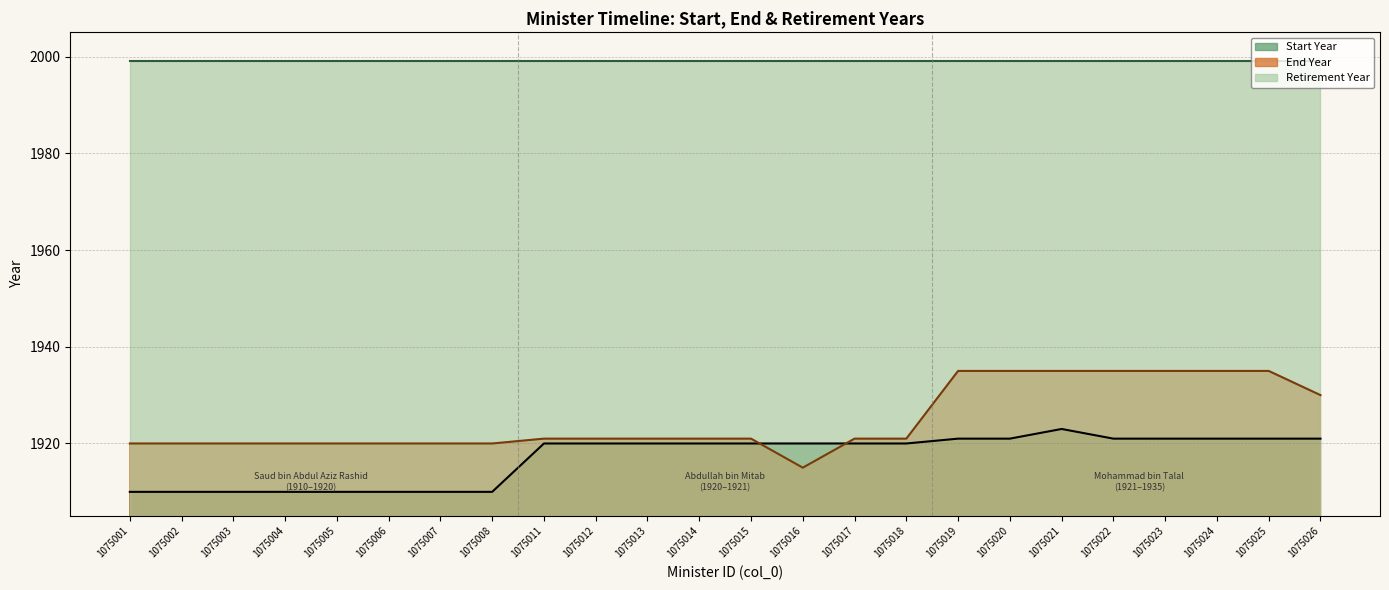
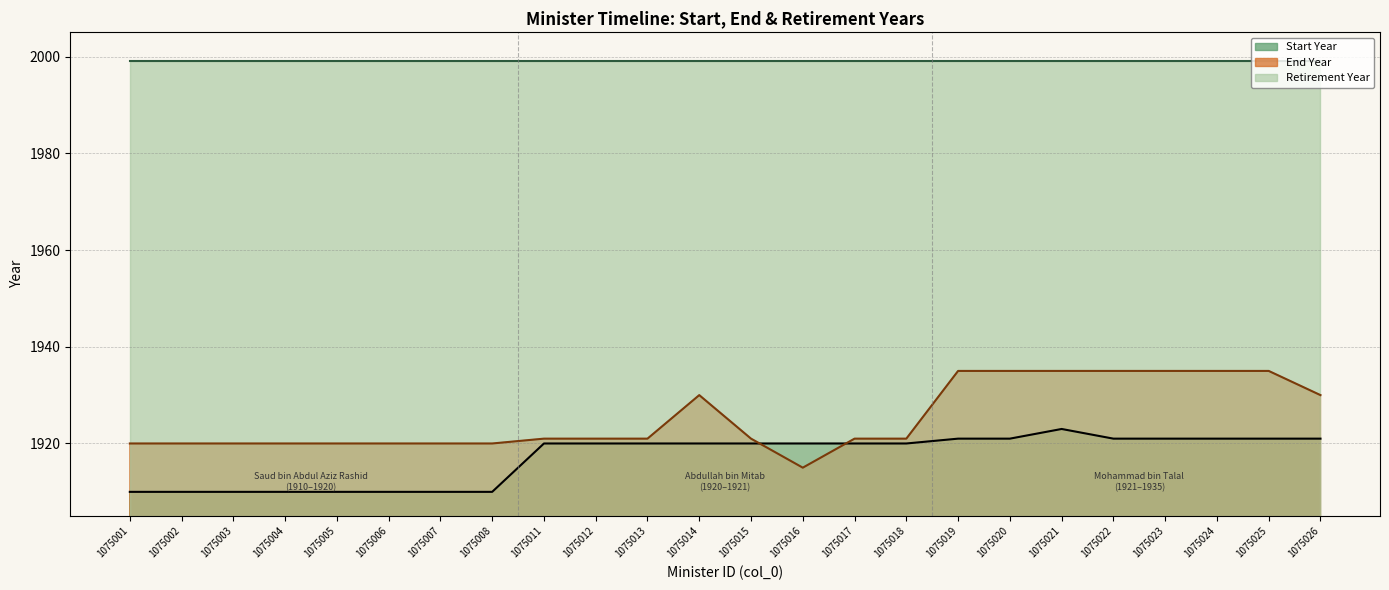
End Year, 1075014: 1921 -> 1930
